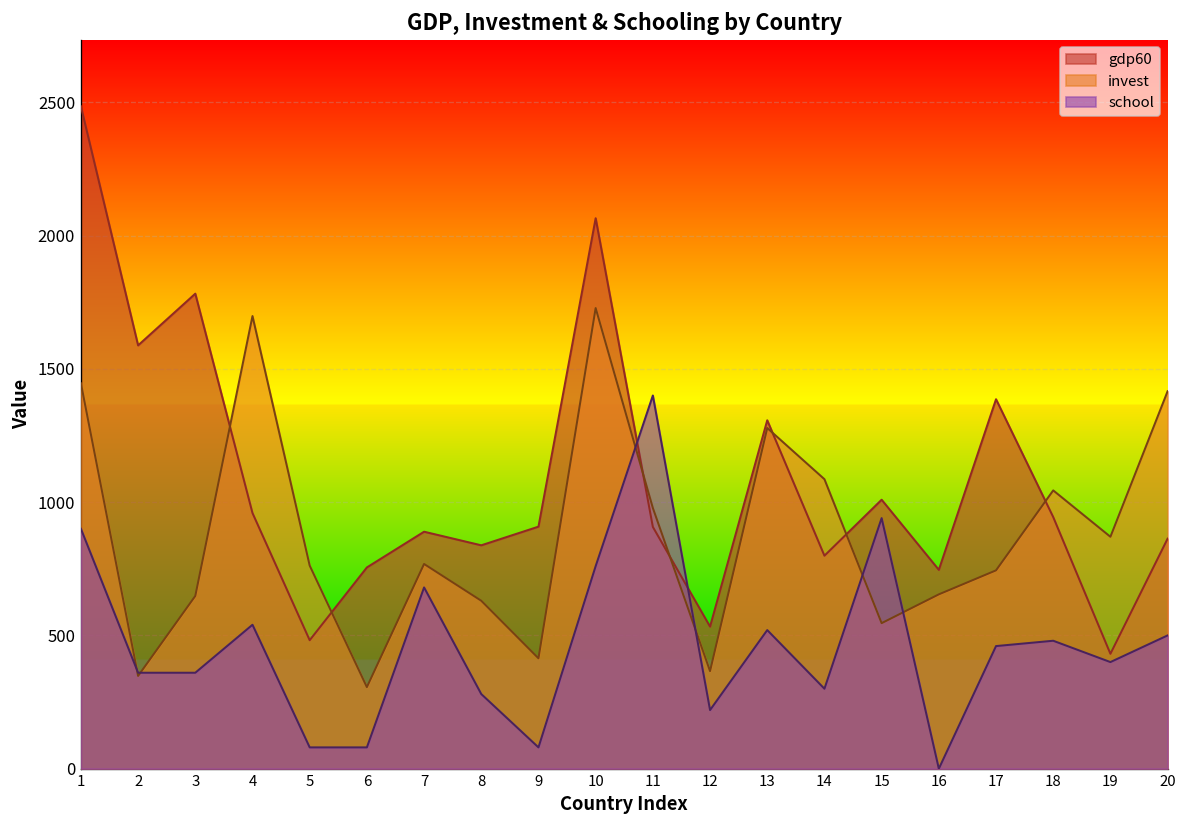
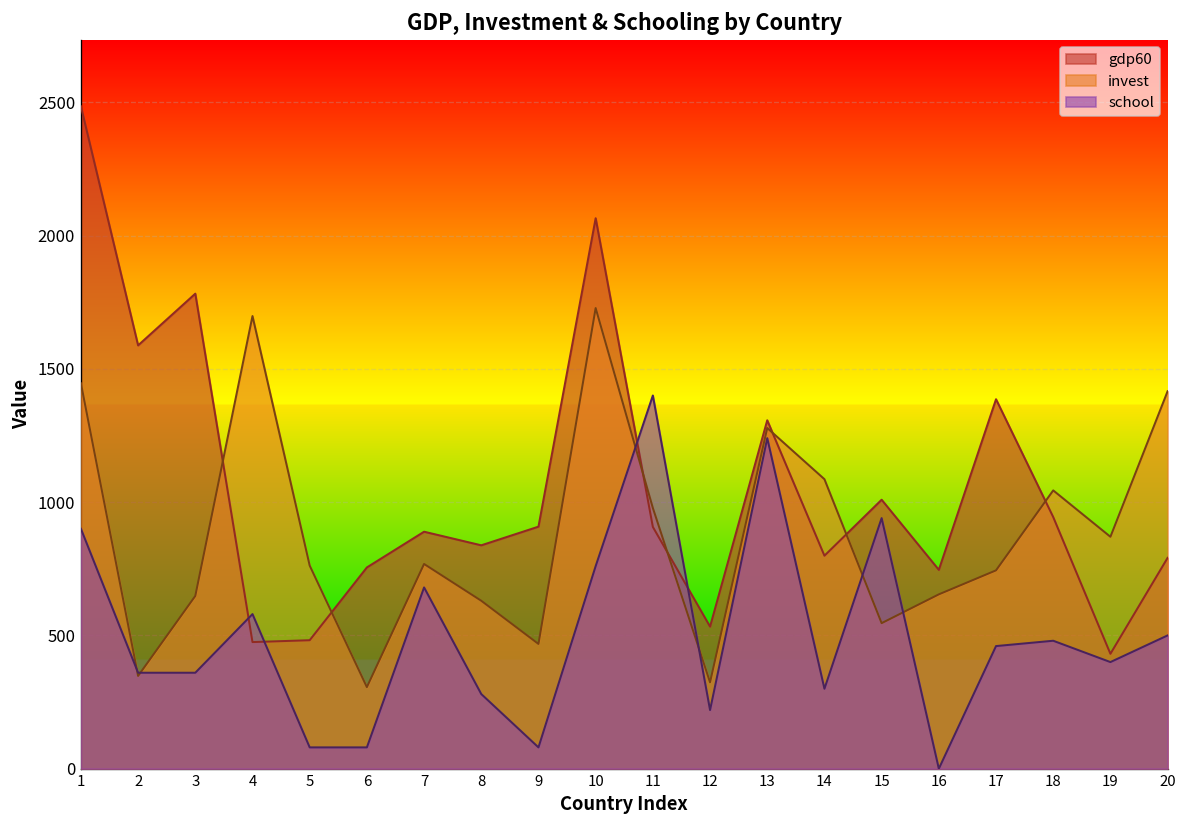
gdp60, 4: 960 -> 480
school, 4: 540 -> 580
invest, 9: 410 -> 470
invest, 12: 370 -> 320
school, 13: 520 -> 1240
gdp60, 20: 860 -> 790
